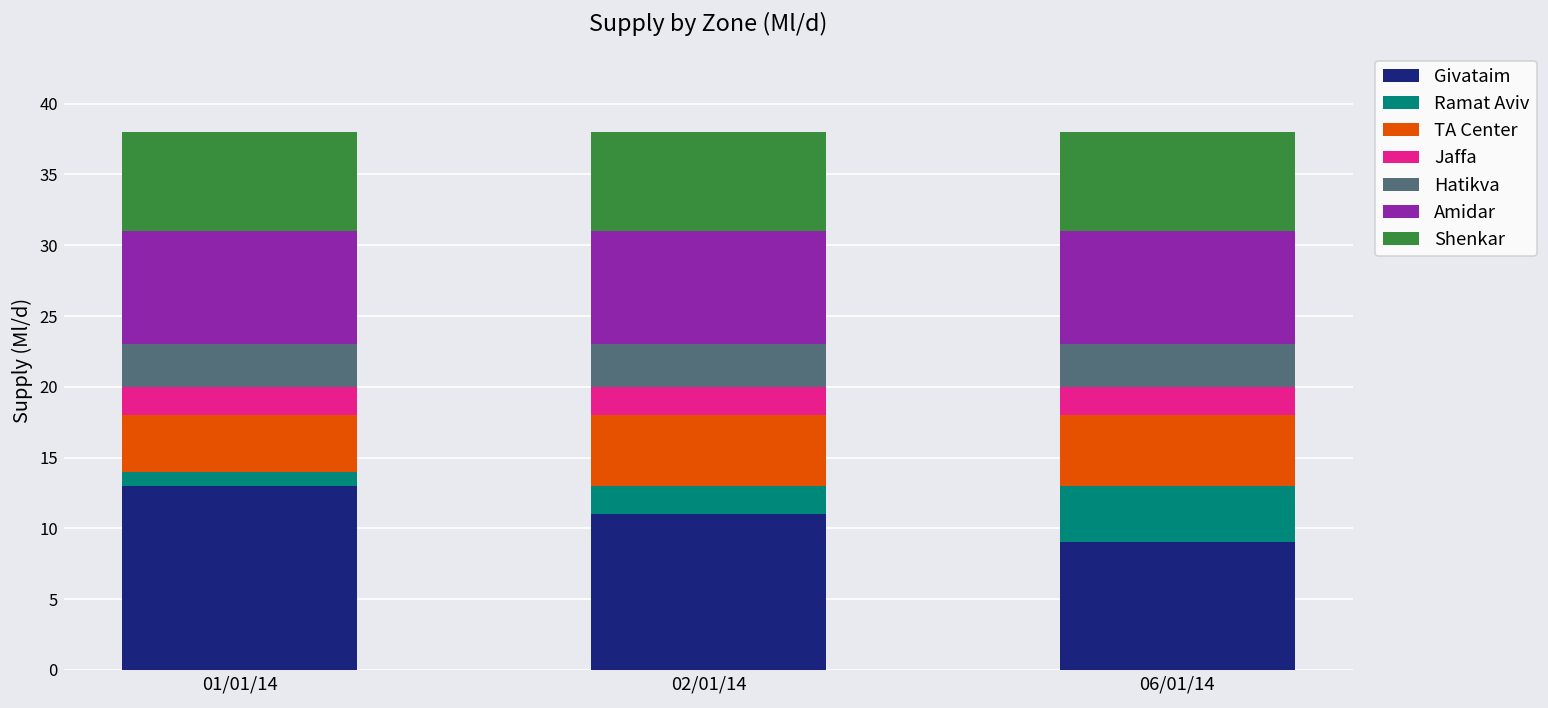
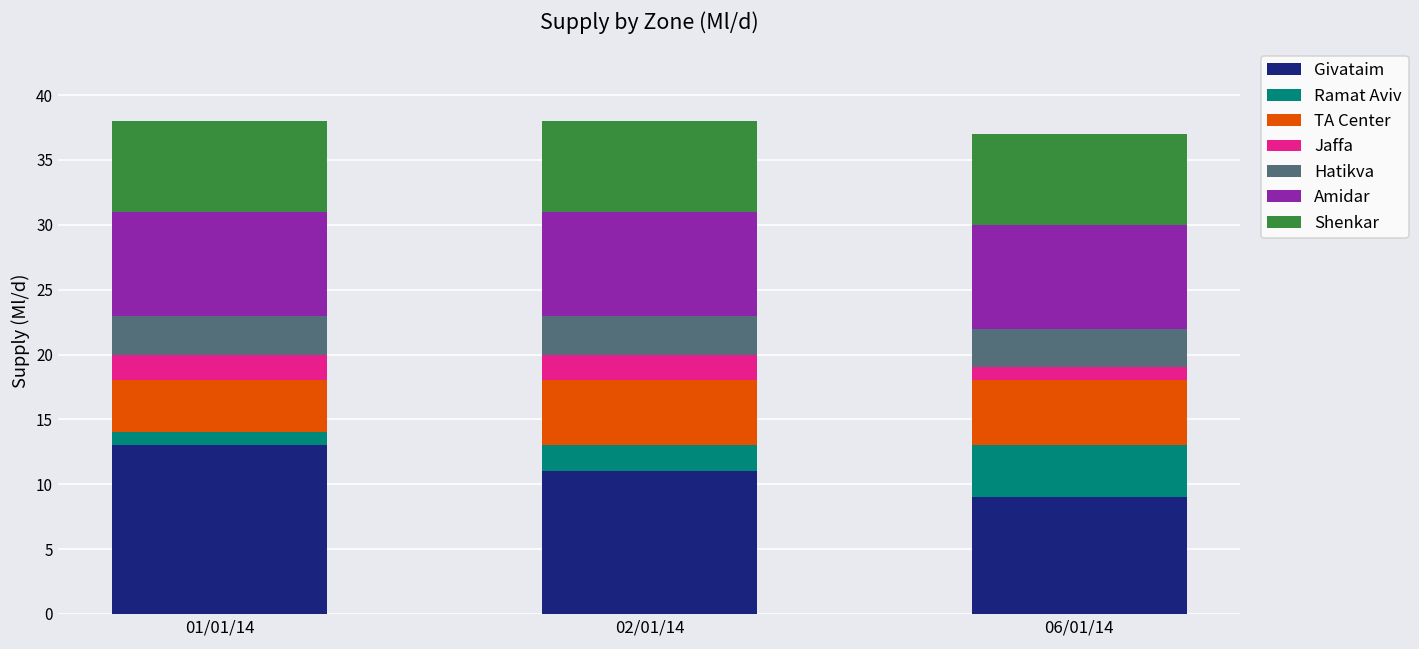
Jaffa, 06/01/14: 2 -> 1
